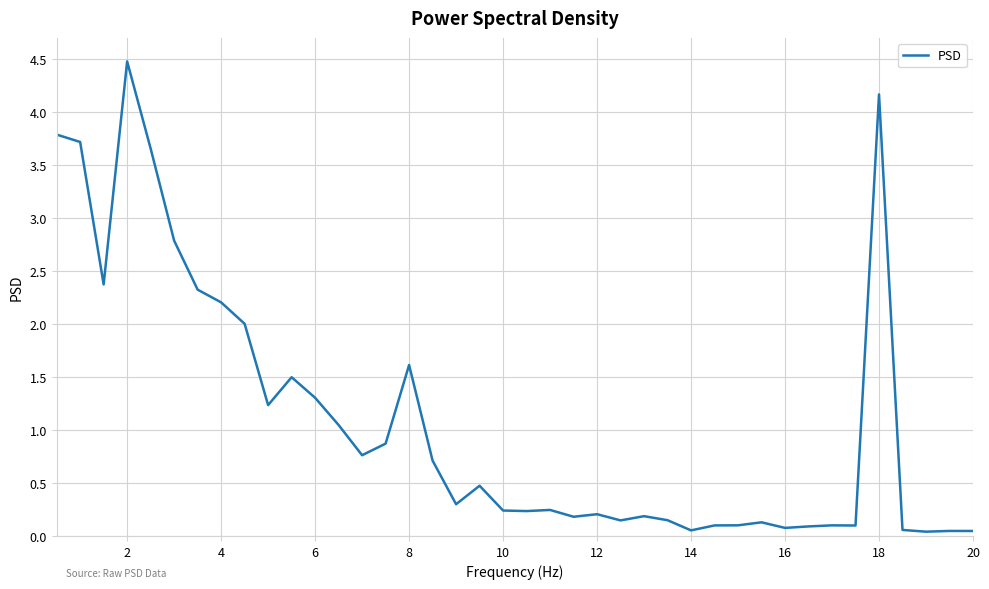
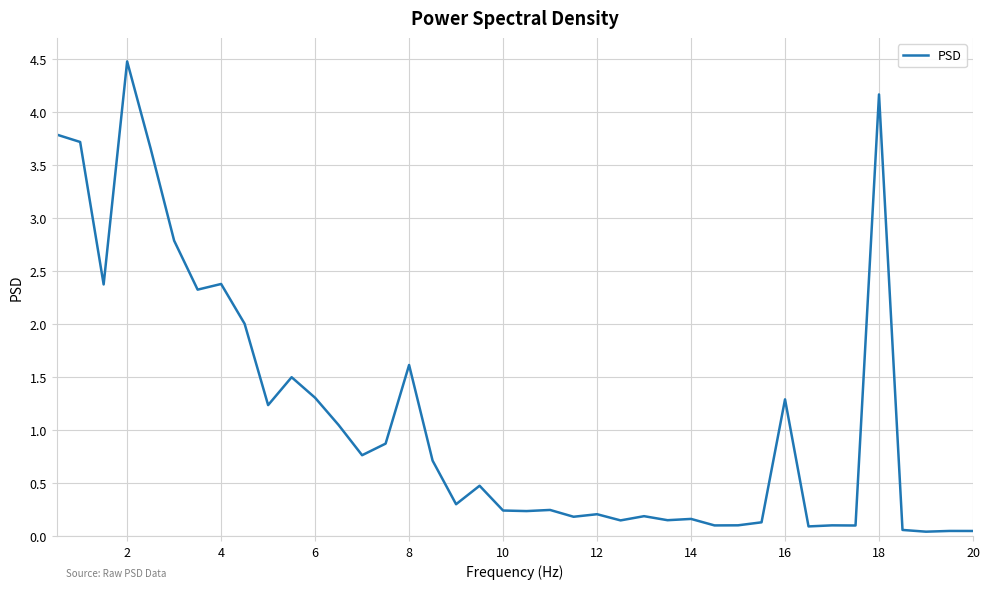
4: 2.20 -> 2.38
14: 0.05 -> 0.16
16: 0.08 -> 1.29
